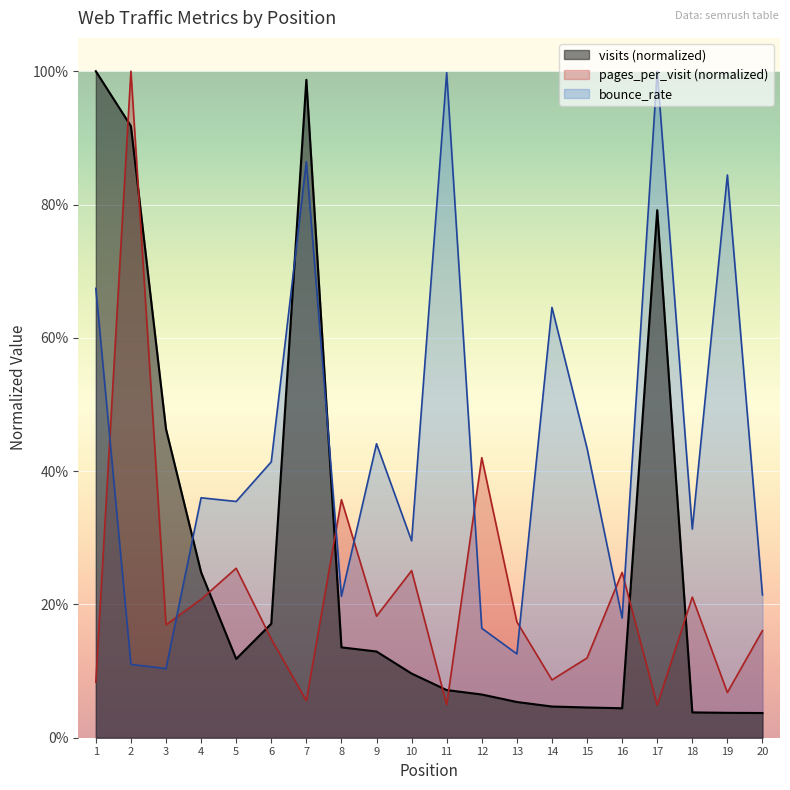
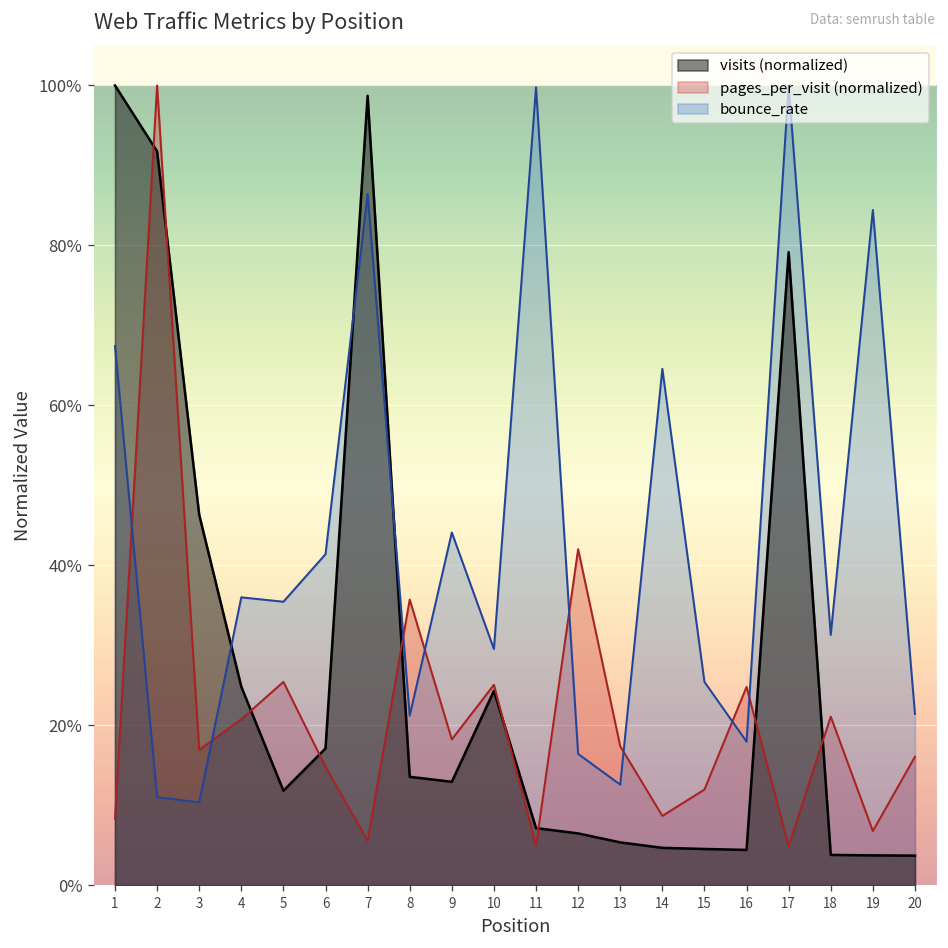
visits (normalized), 10: 10% -> 24%
bounce_rate, 15: 43% -> 25%
